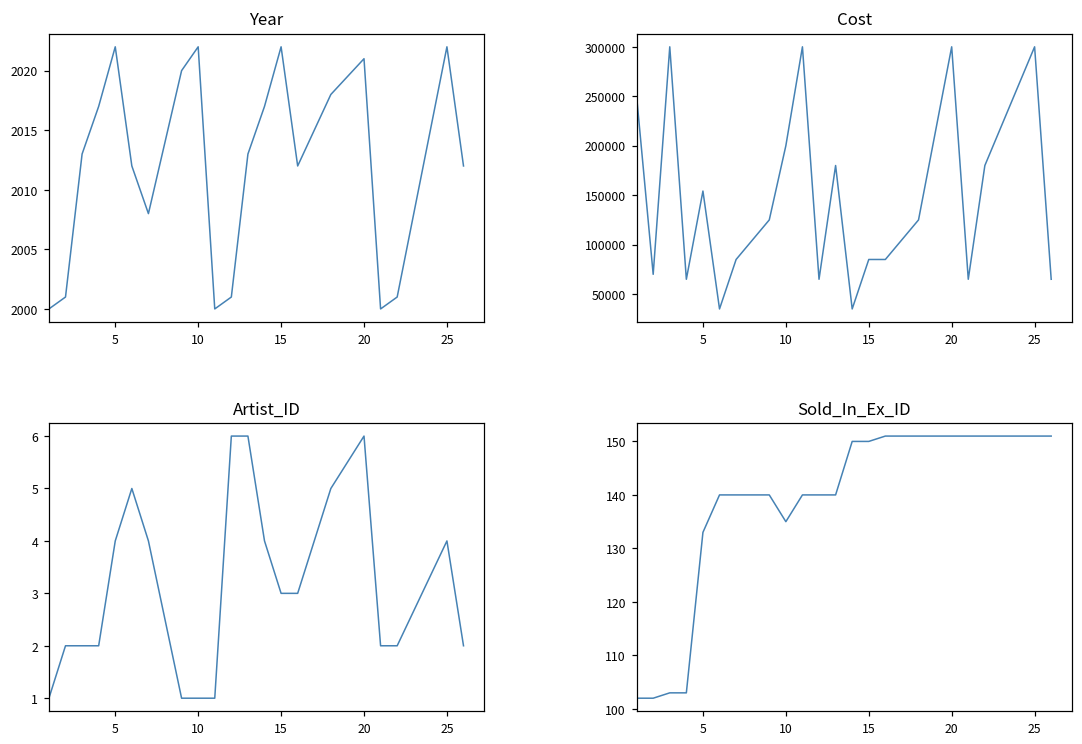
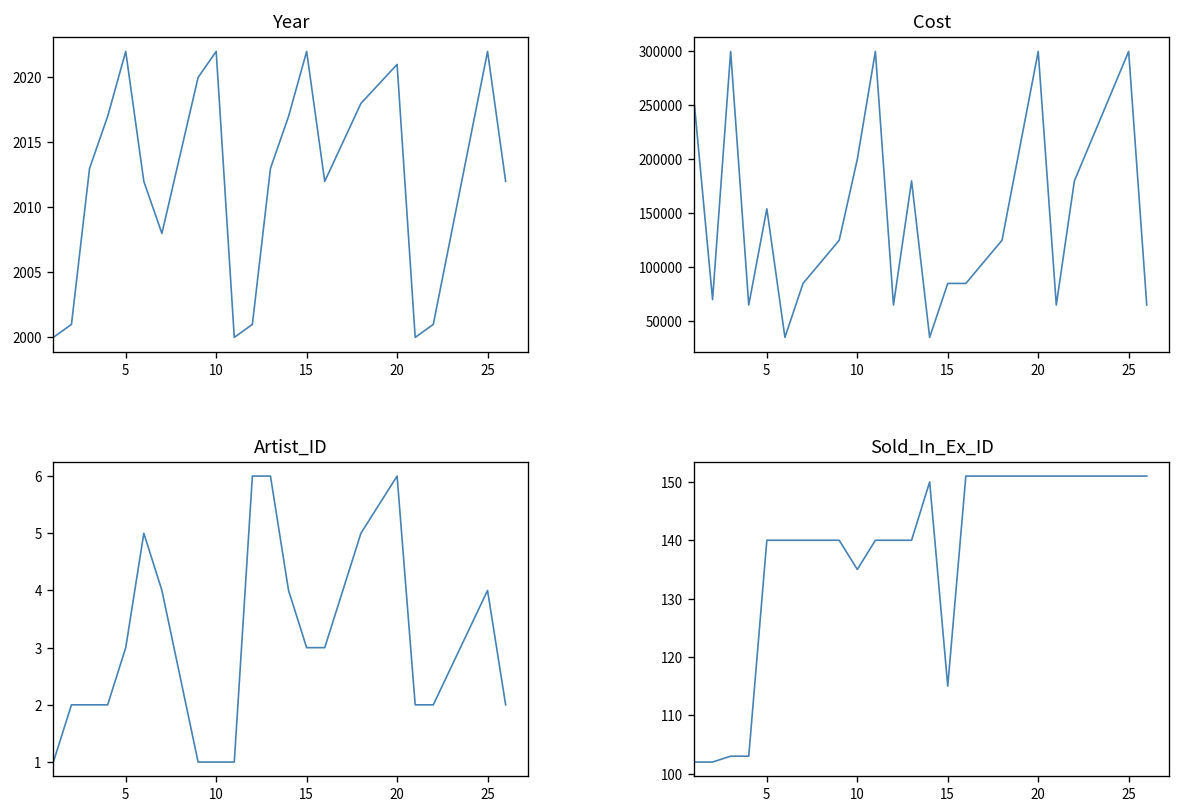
Artist_ID, 5: 4 -> 3
Sold_In_Ex_ID, 5: 133 -> 140
Sold_In_Ex_ID, 15: 150 -> 115
